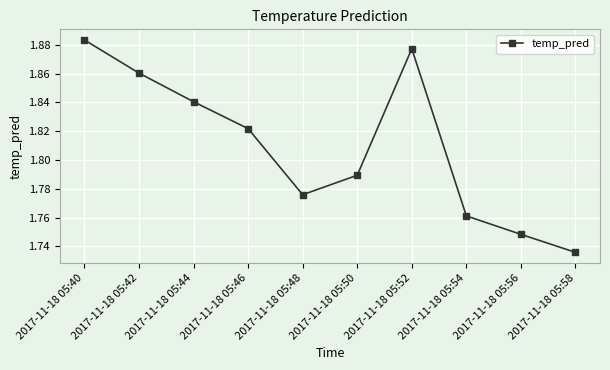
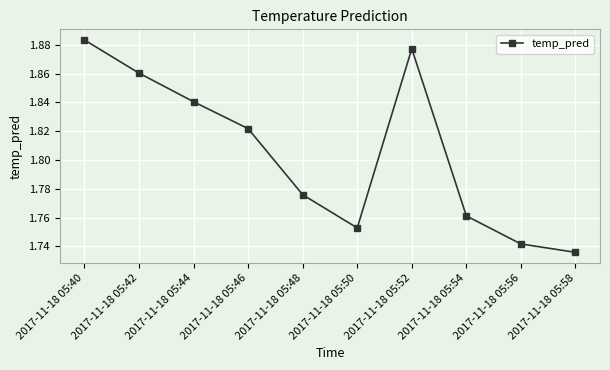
2017-11-18 05:50: 1.789 -> 1.753
2017-11-18 05:56: 1.748 -> 1.742
